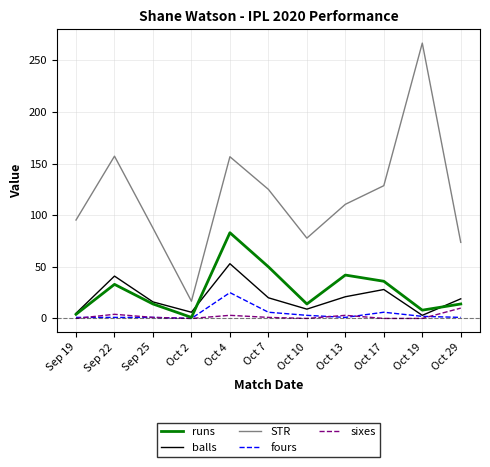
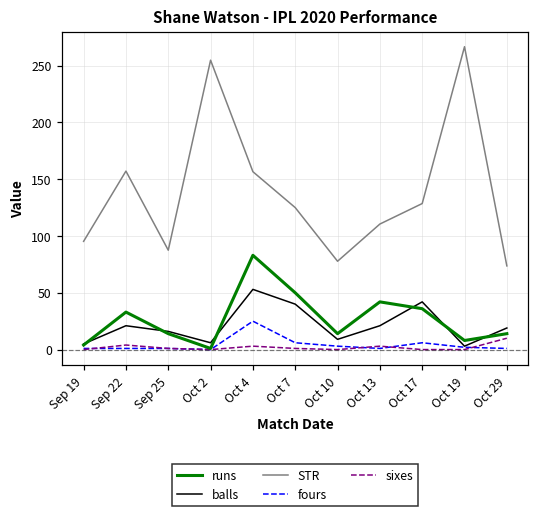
balls, Sep 22: 41 -> 21
STR, Oct 2: 17 -> 255
balls, Oct 7: 20 -> 40
balls, Oct 17: 28 -> 42
